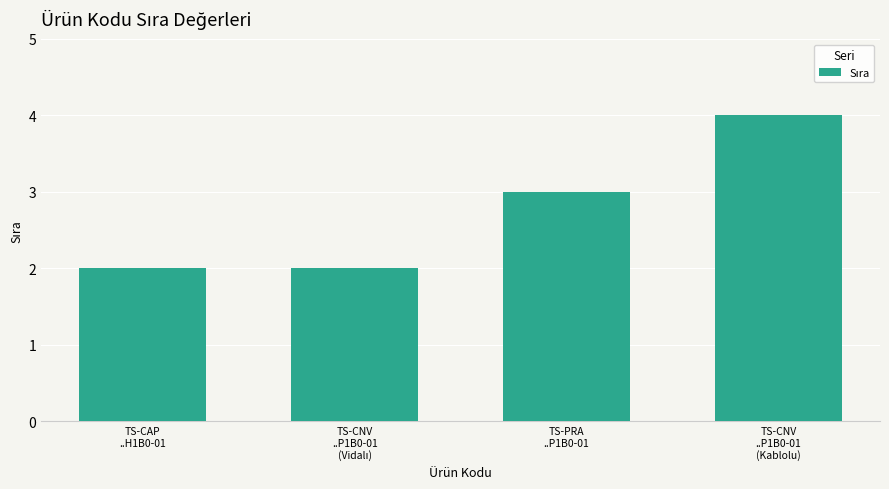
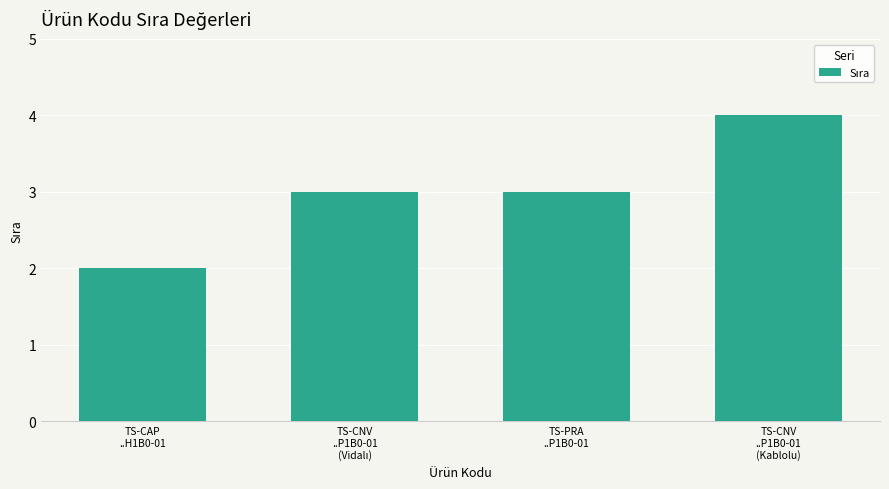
TS-CNV ..P1B0-01 (Vidalı): 2 -> 3
